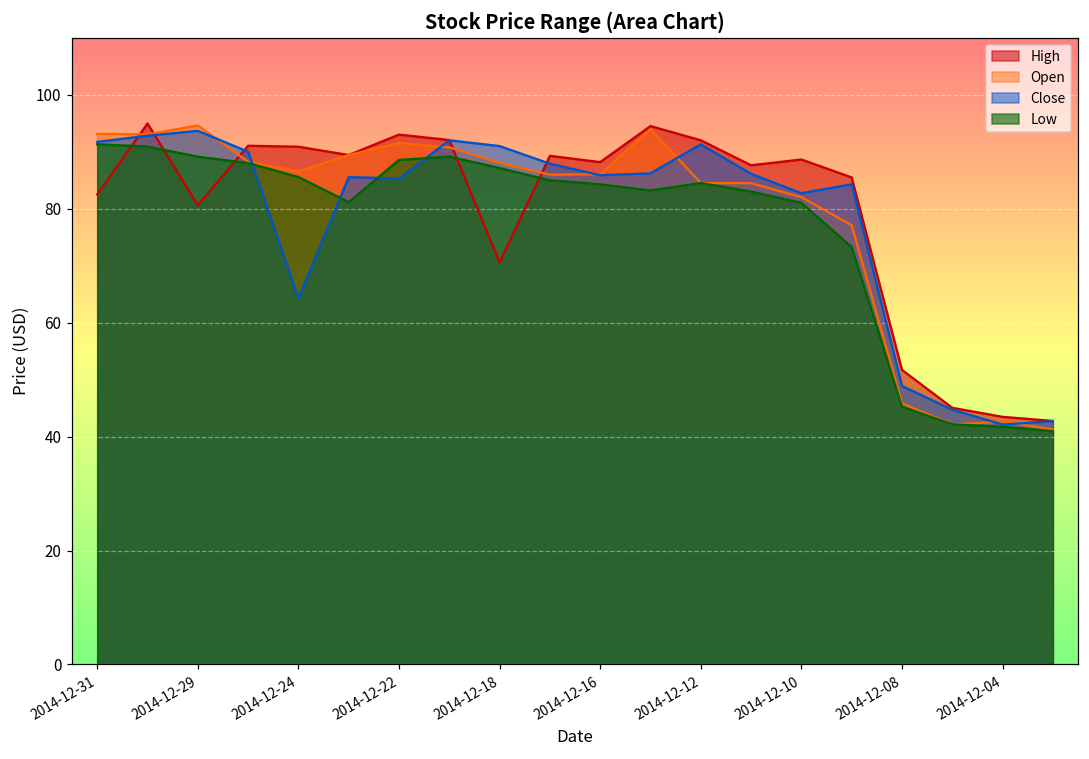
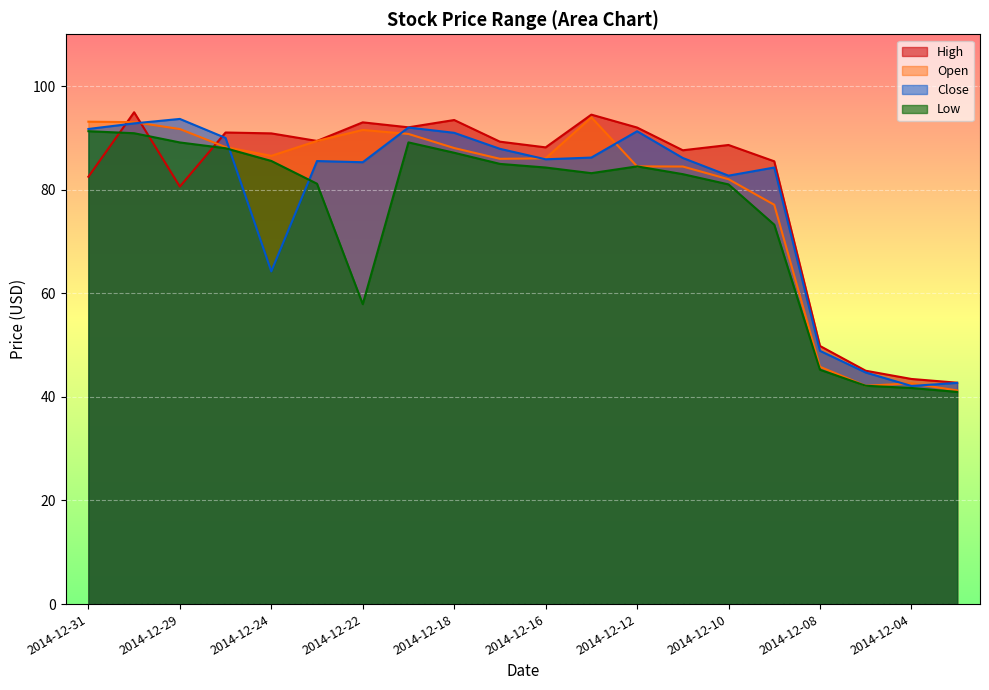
Open, 2014-12-29: 95 -> 92
Low, 2014-12-22: 89 -> 58
High, 2014-12-18: 71 -> 93
High, 2014-12-08: 52 -> 50
